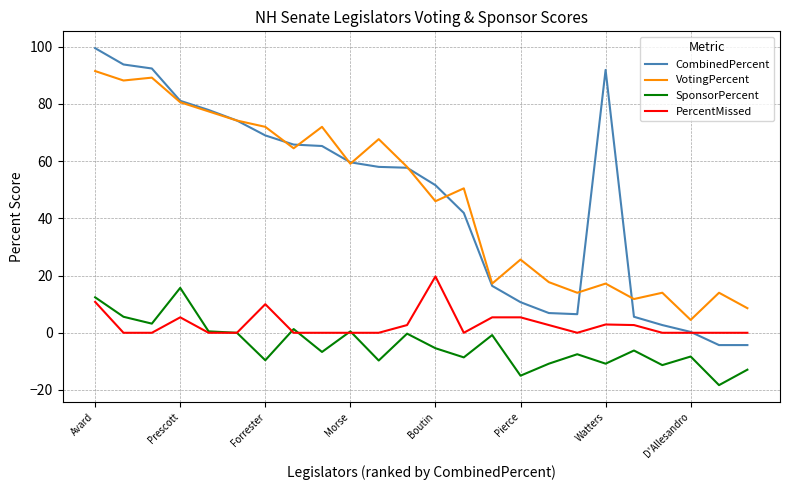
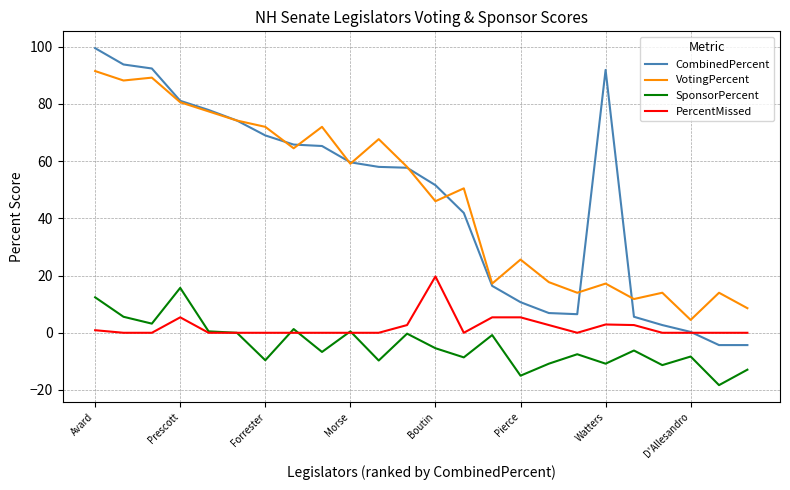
PercentMissed, Avard: 11 -> 1
PercentMissed, Forrester: 10 -> 0
